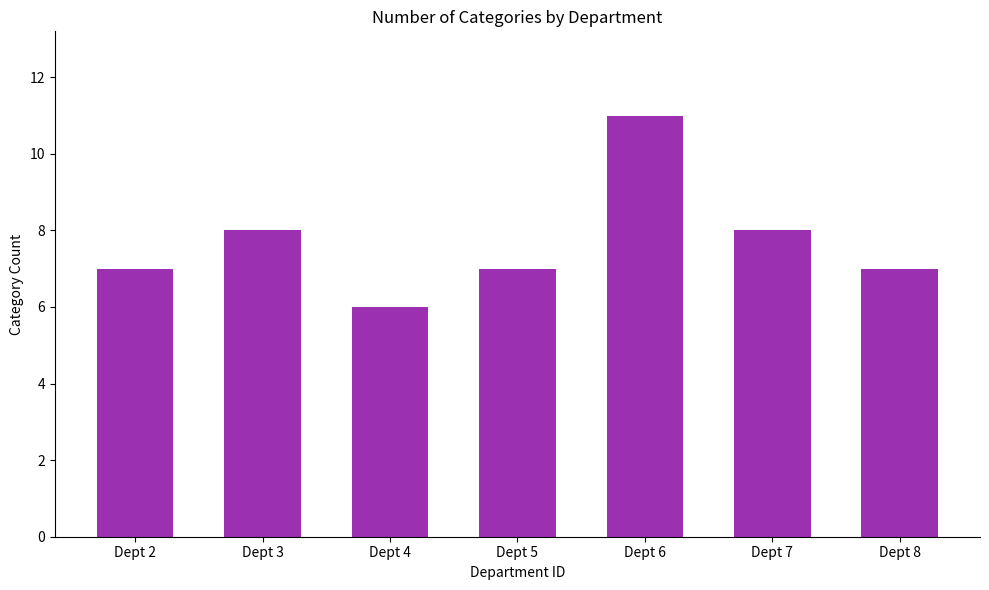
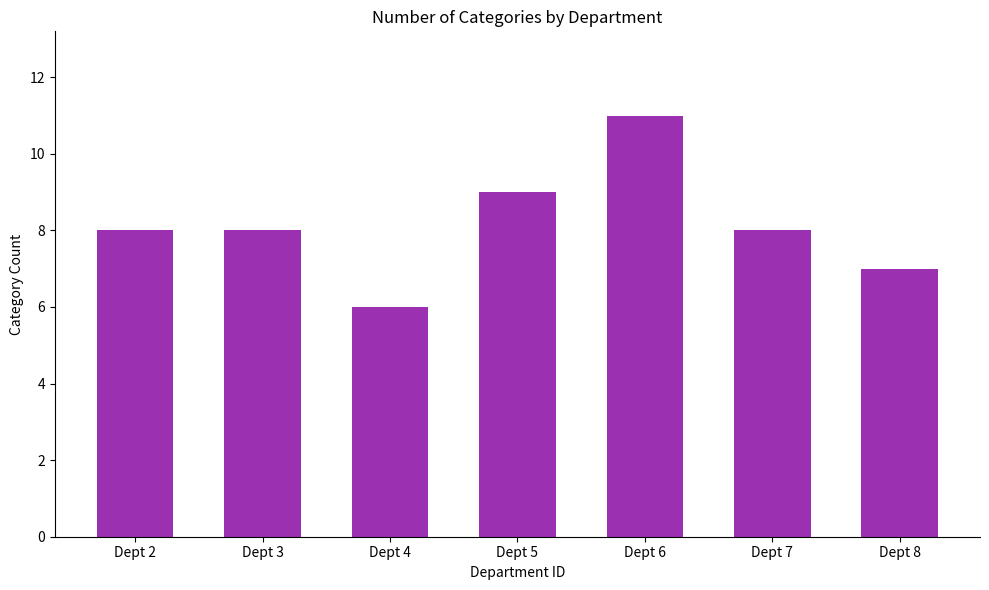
Dept 2: 7 -> 8
Dept 5: 7 -> 9
